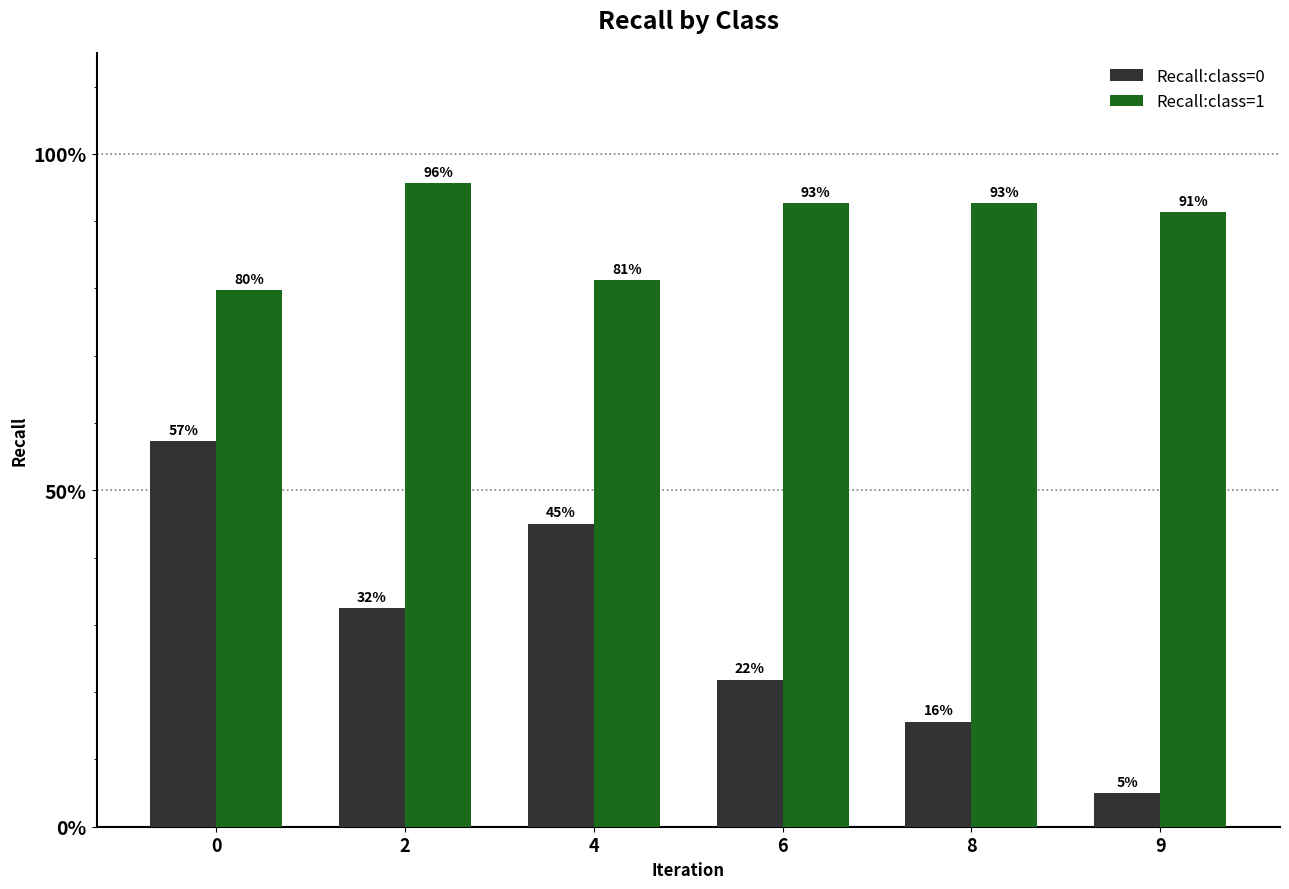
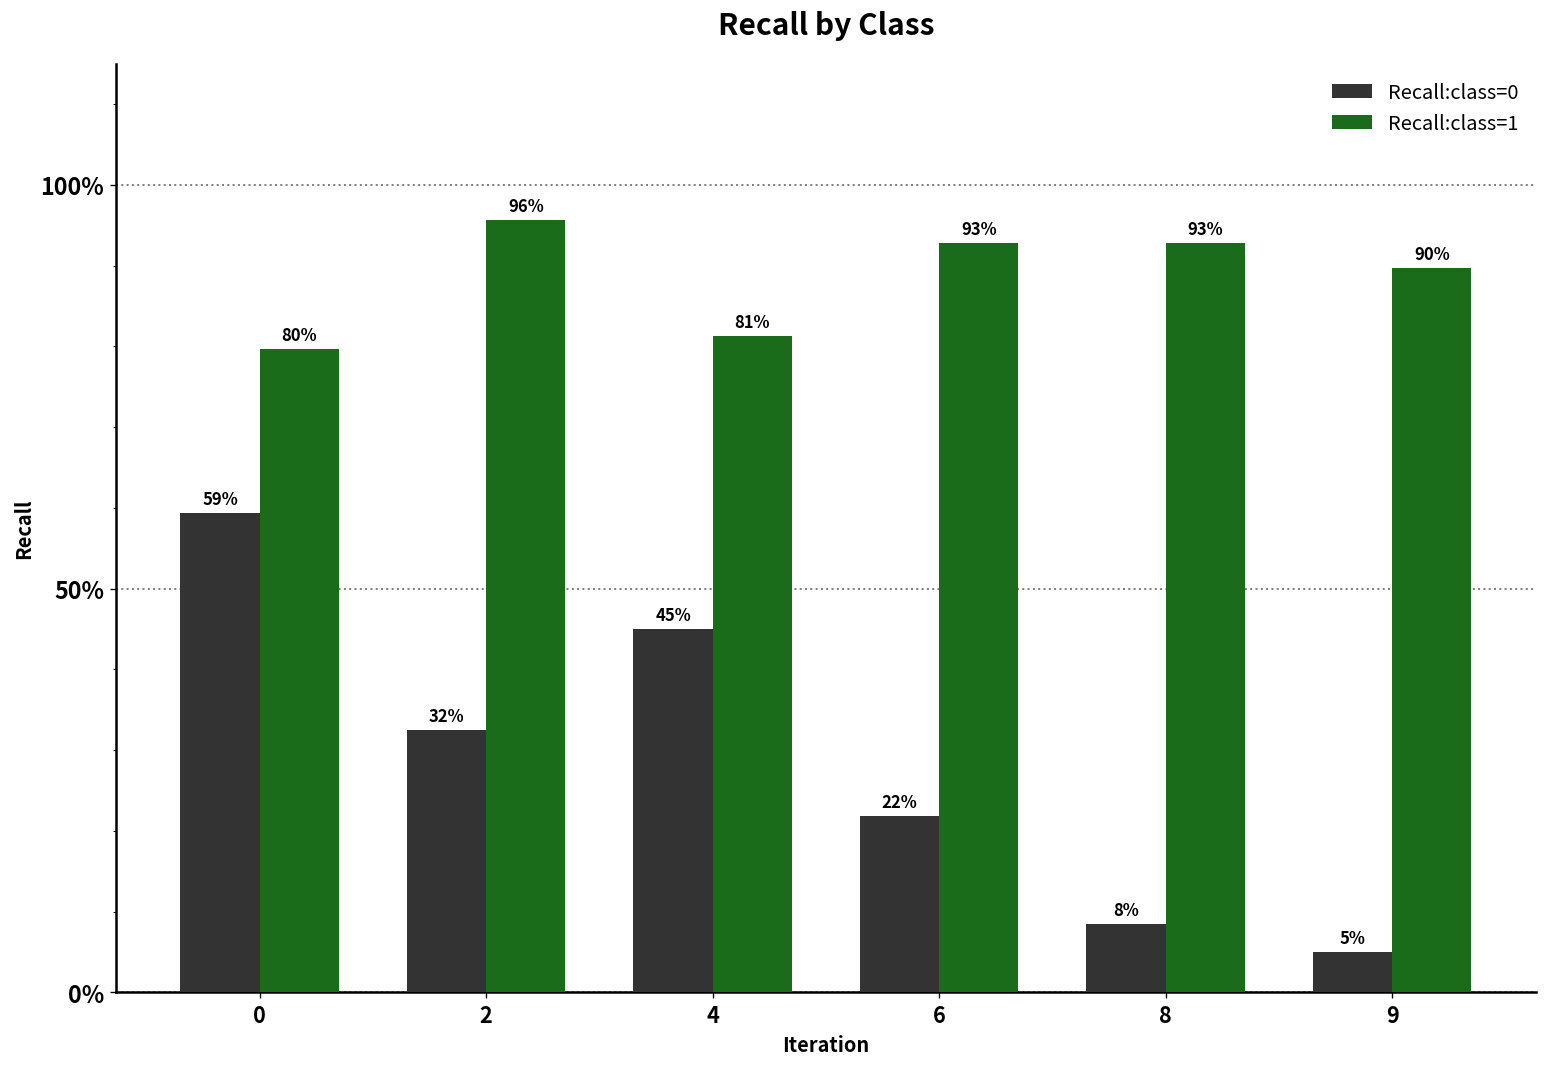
Recall:class=0, 0: 57% -> 59%
Recall:class=0, 8: 16% -> 8%
Recall:class=1, 9: 91% -> 90%
